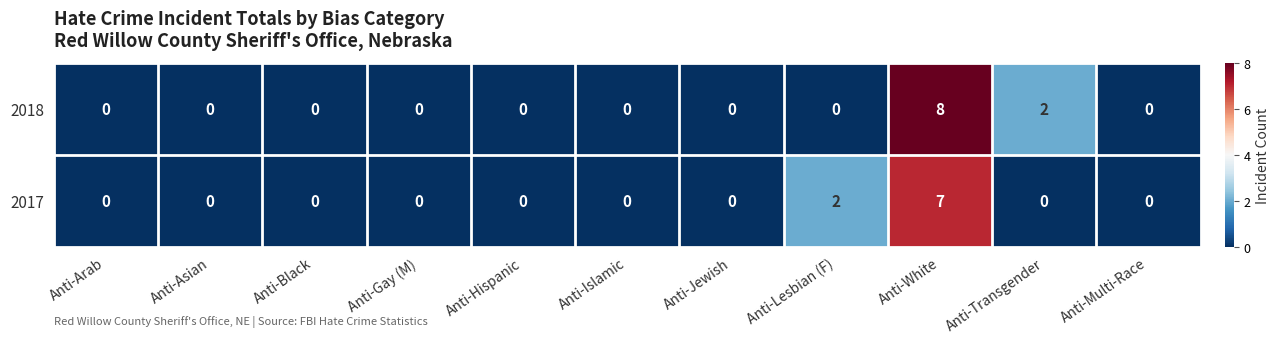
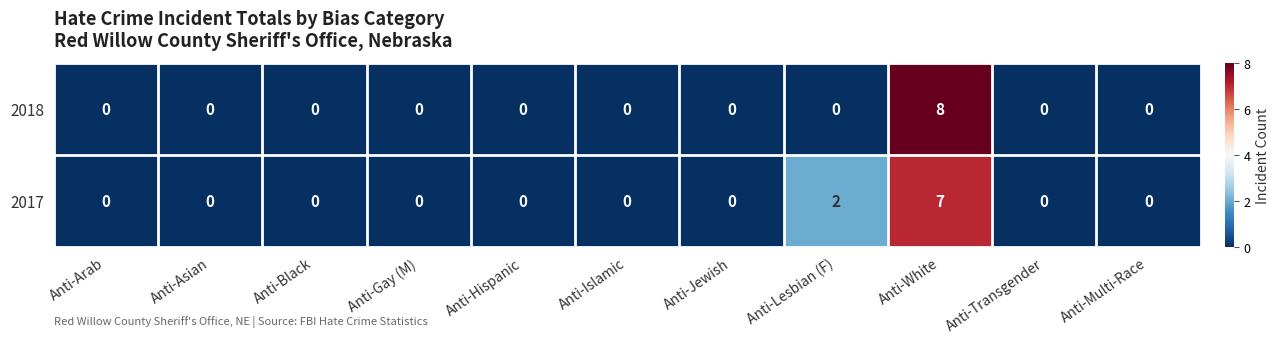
2018, Anti-Transgender: 2 -> 0
